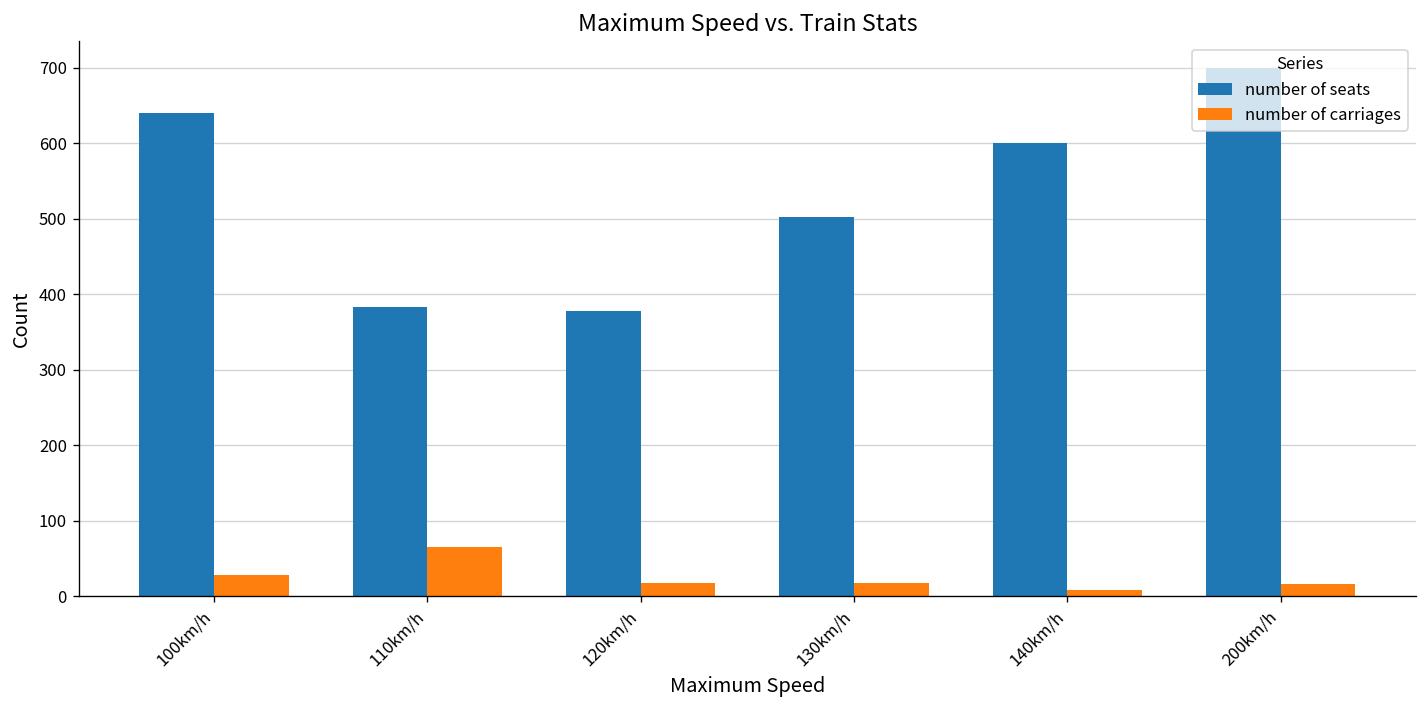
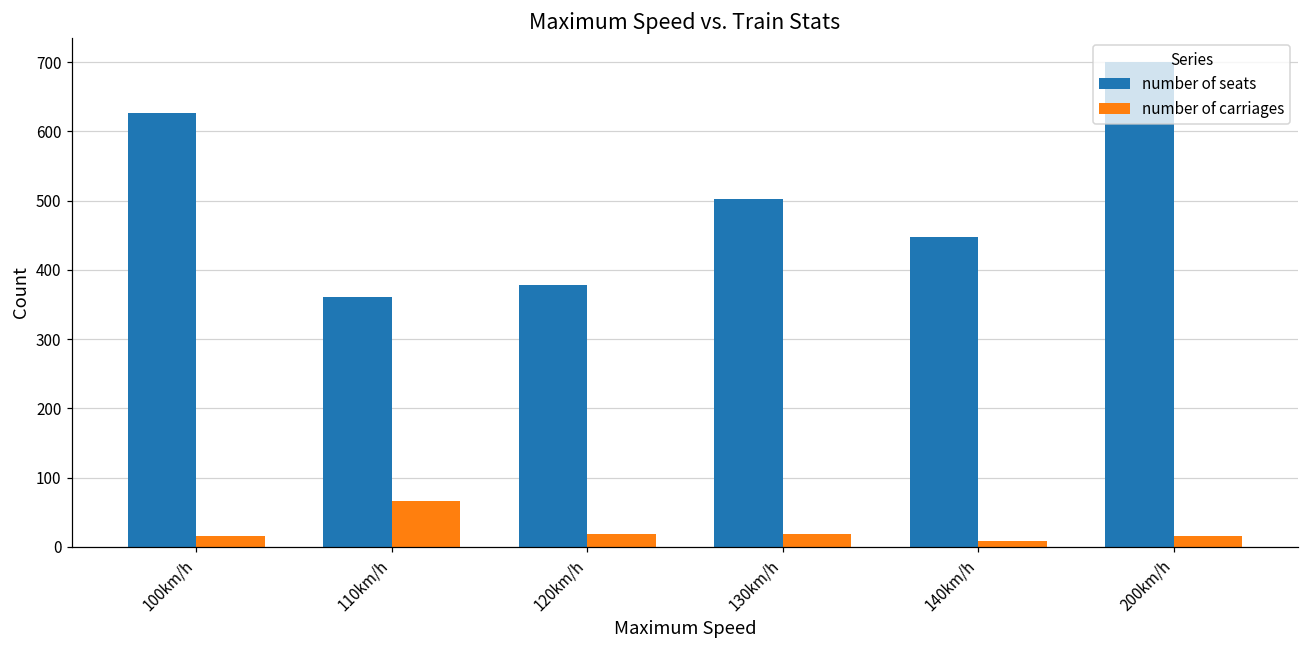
number of seats, 100km/h: 640 -> 630
number of carriages, 100km/h: 30 -> 20
number of seats, 110km/h: 380 -> 360
number of seats, 140km/h: 600 -> 450
